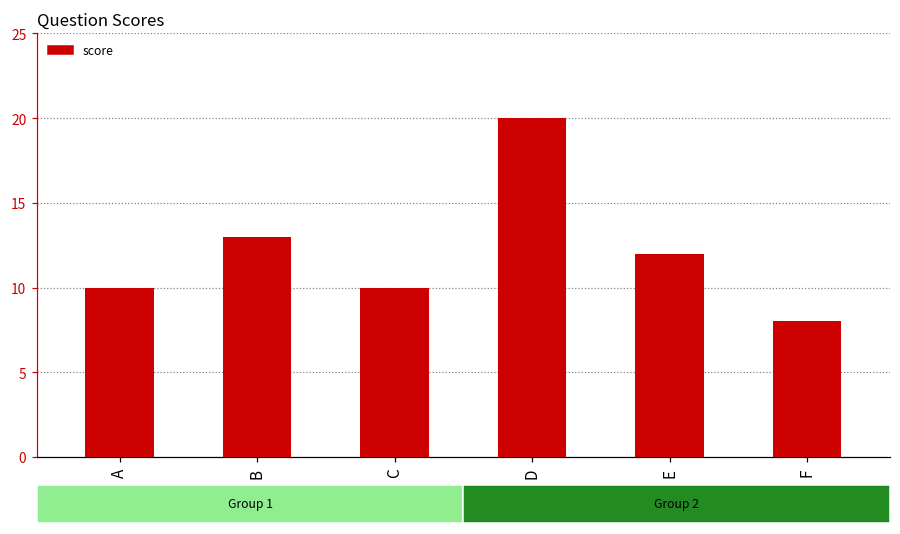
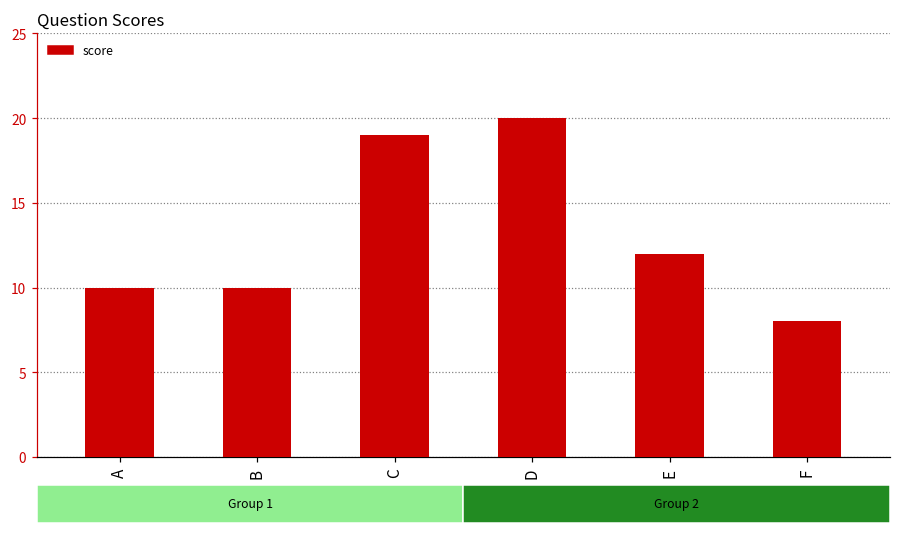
Question Scores, B: 13 -> 10
Question Scores, C: 10 -> 19
